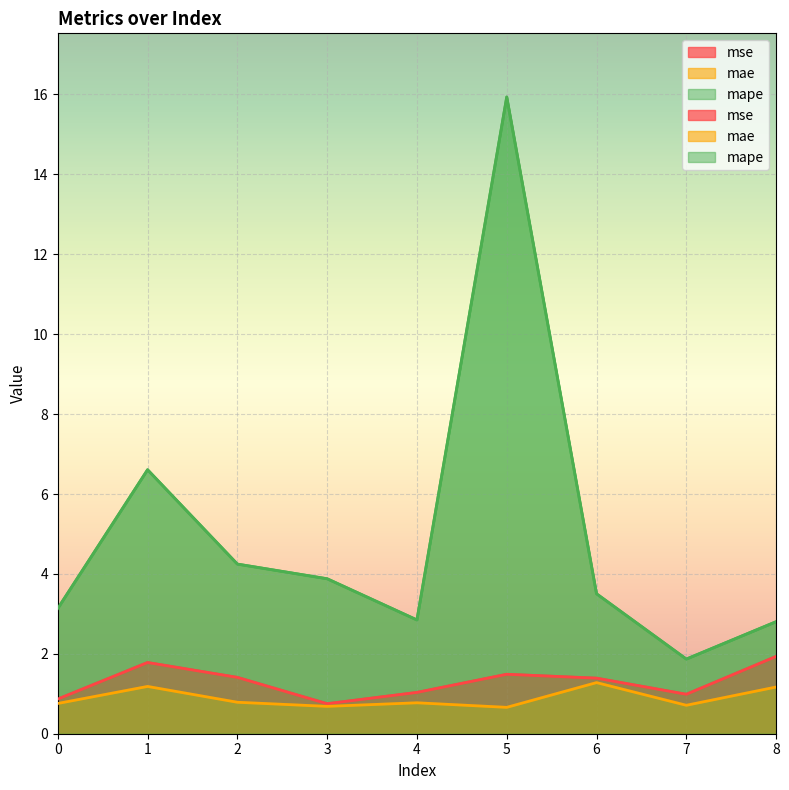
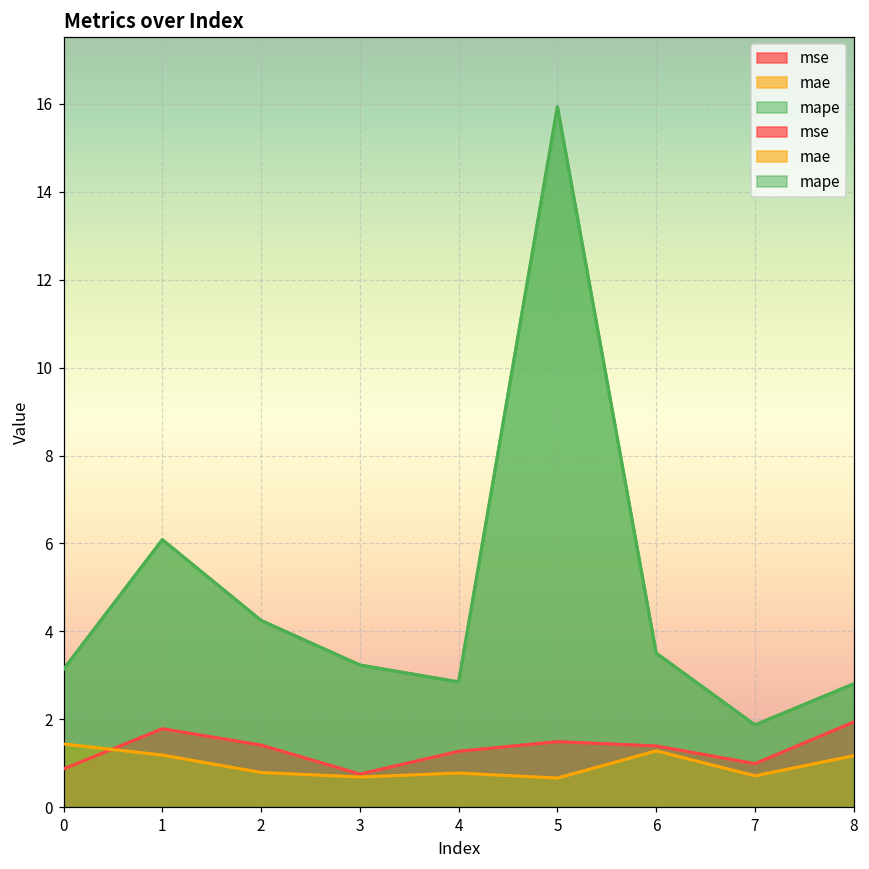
mae, 0: 0.8 -> 1.4
mape, 1: 6.6 -> 6.1
mape, 3: 3.9 -> 3.2
mse, 4: 1.0 -> 1.3
